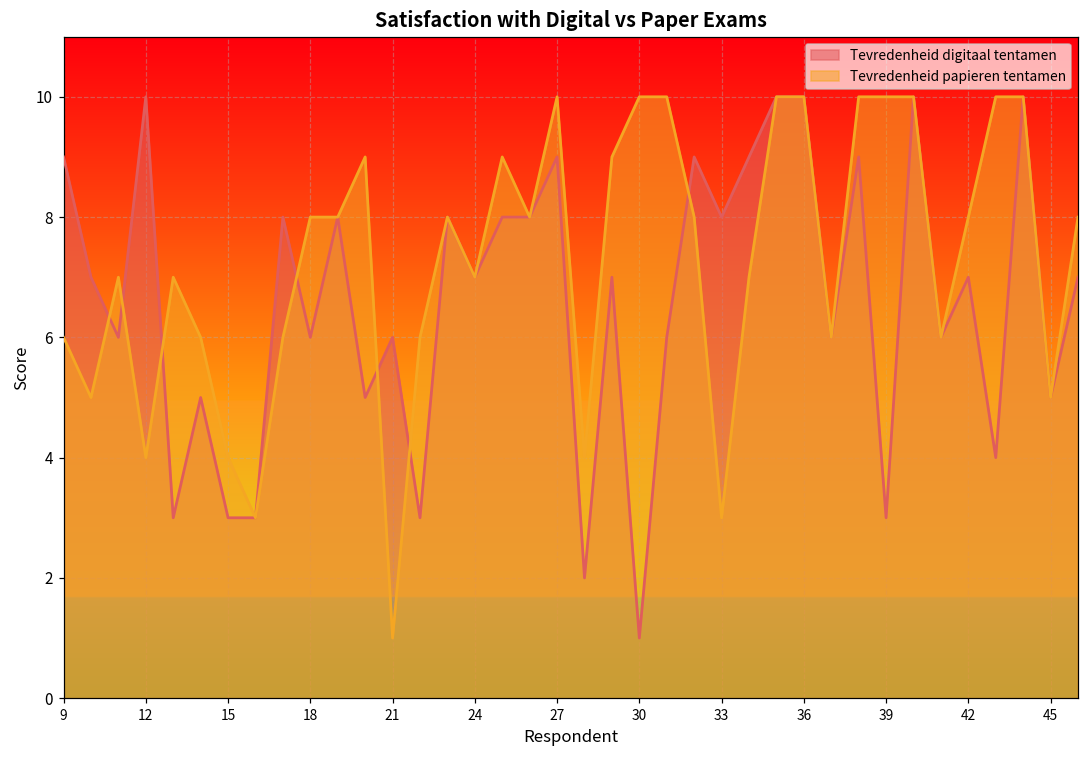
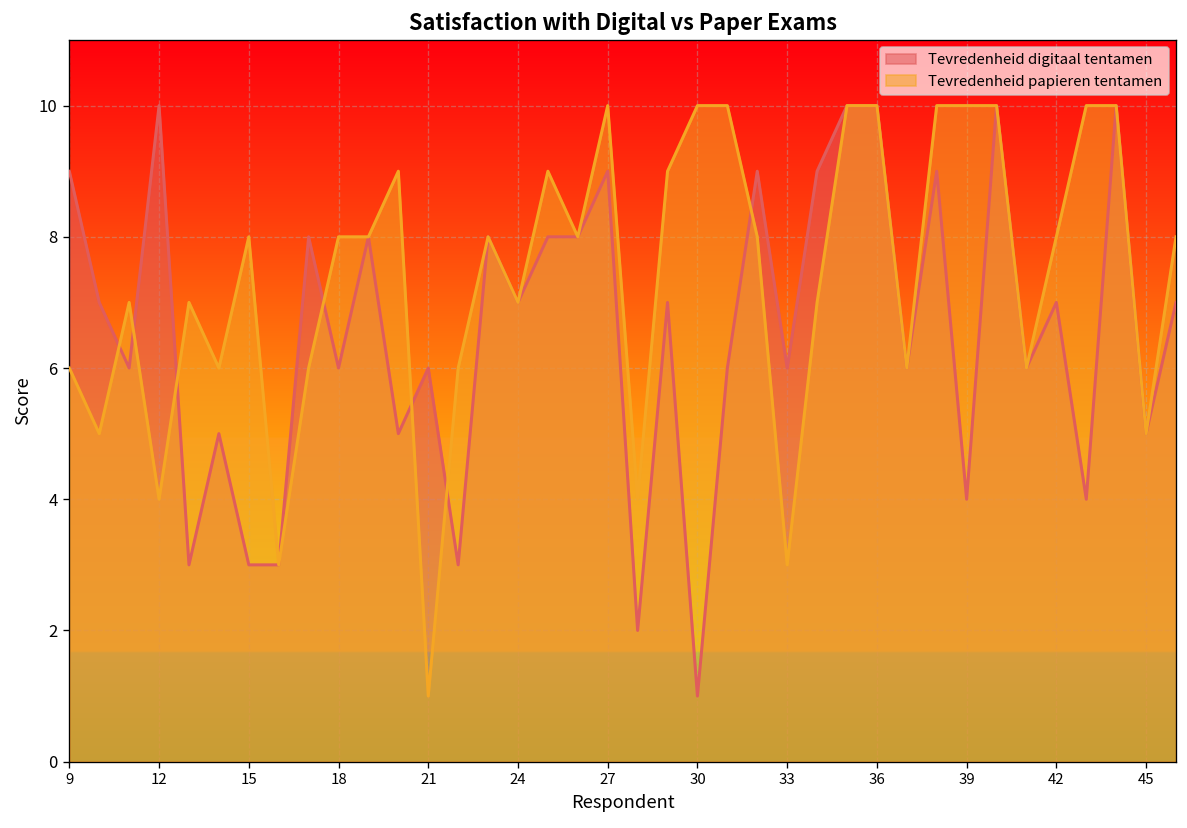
Tevredenheid papieren tentamen, 15: 4 -> 8
Tevredenheid digitaal tentamen, 33: 8 -> 6
Tevredenheid digitaal tentamen, 39: 3 -> 4
